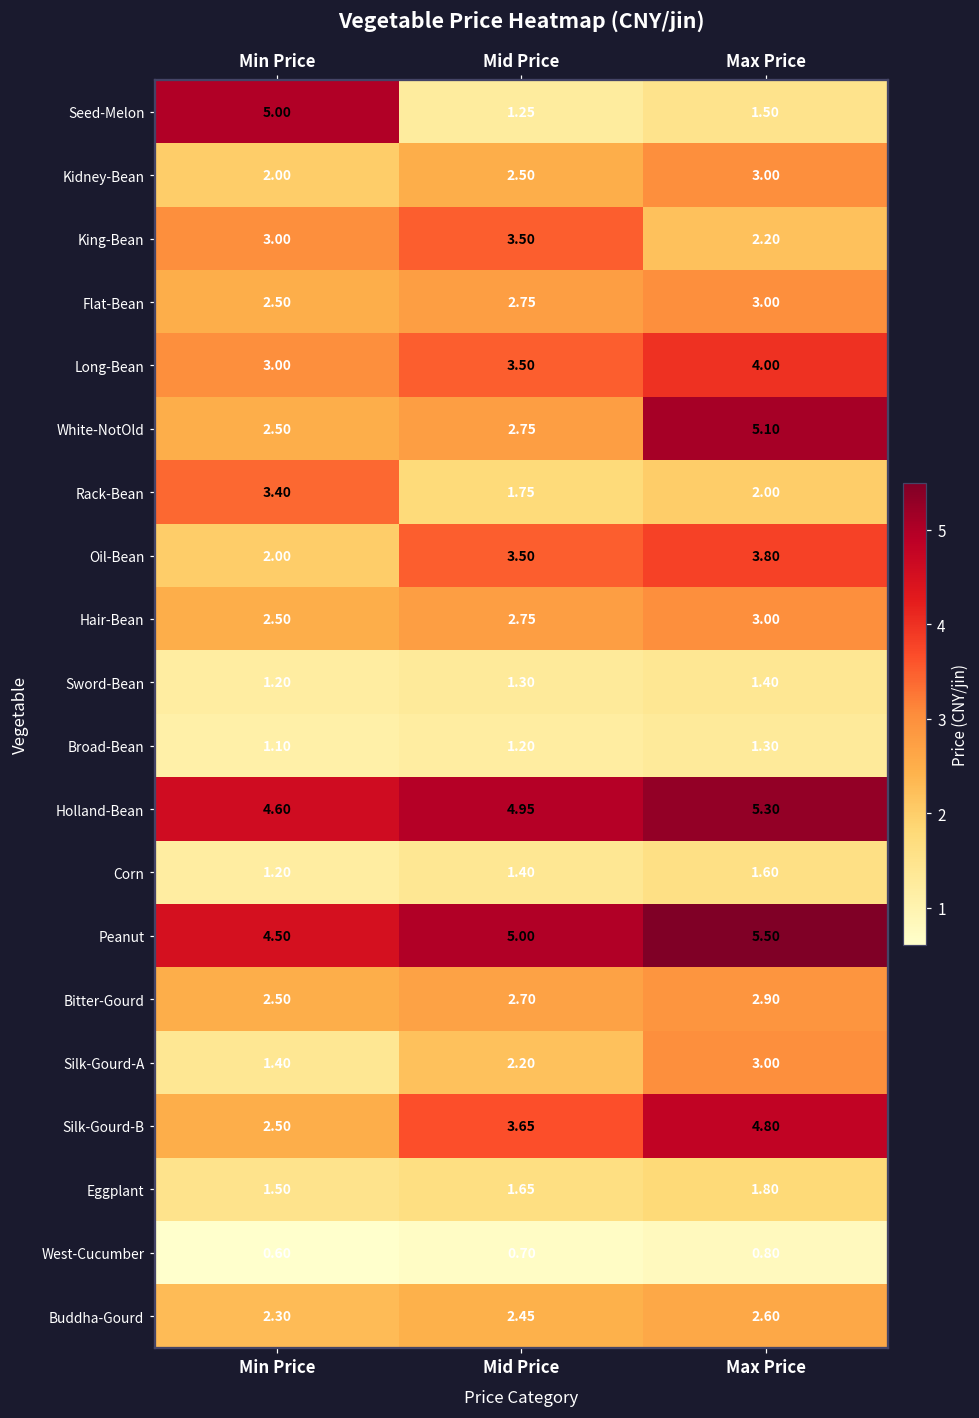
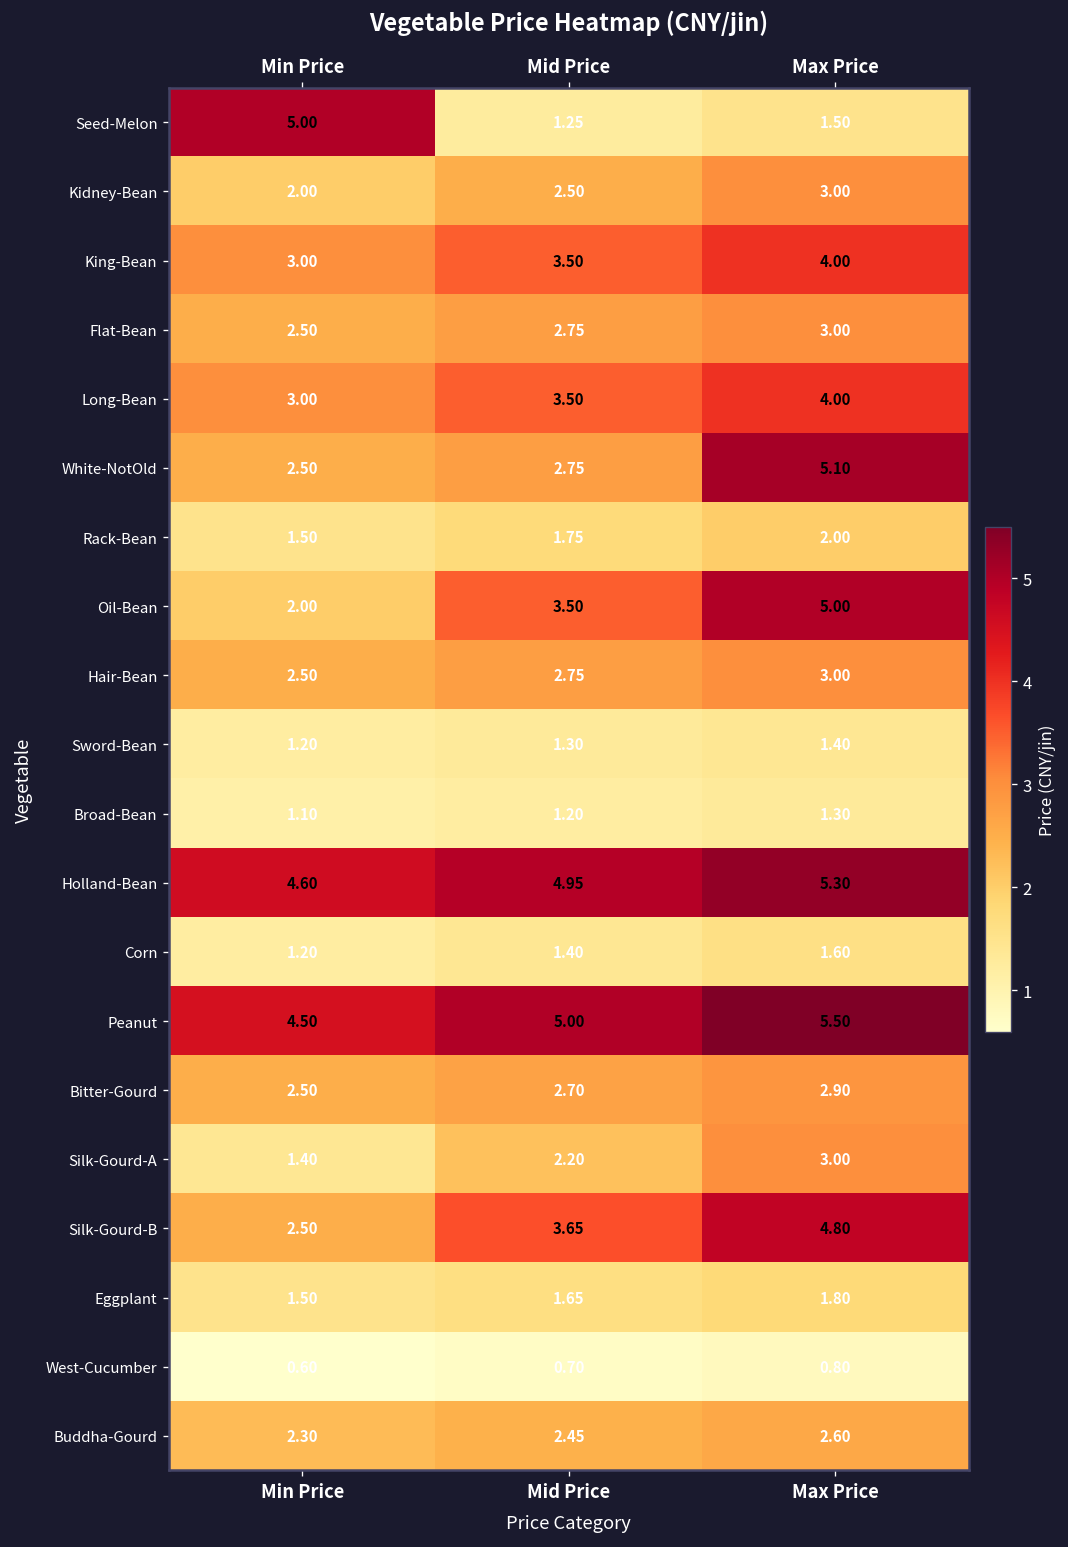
King-Bean, Max Price: 2.20 -> 4.00
Rack-Bean, Min Price: 3.40 -> 1.50
Oil-Bean, Max Price: 3.80 -> 5.00
